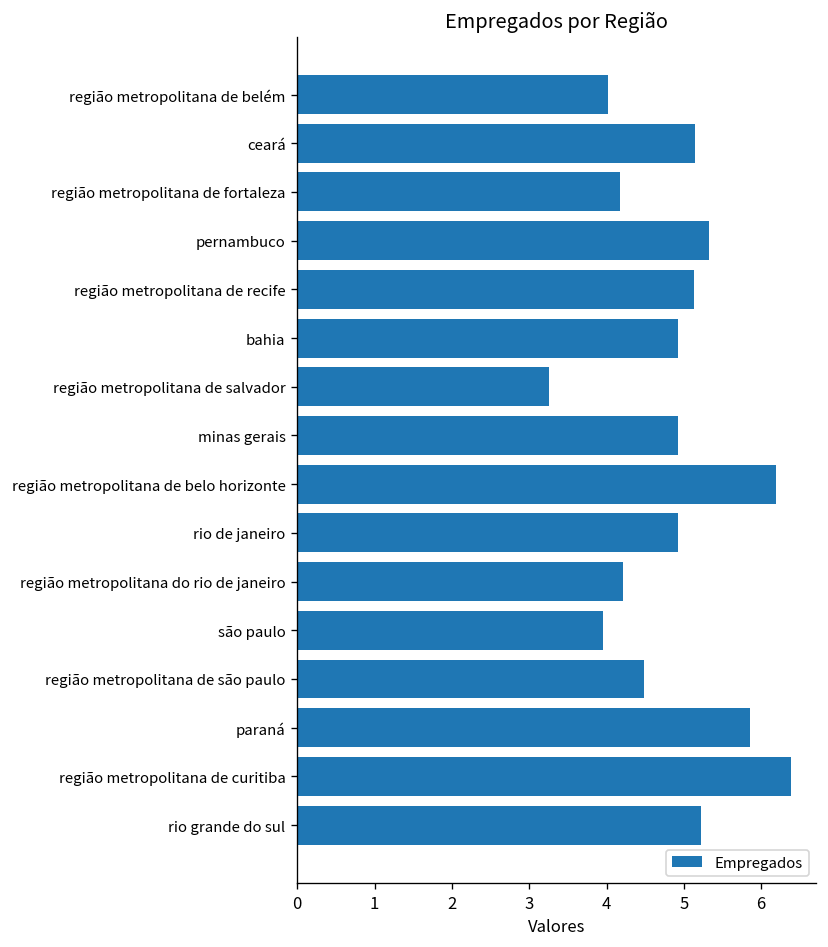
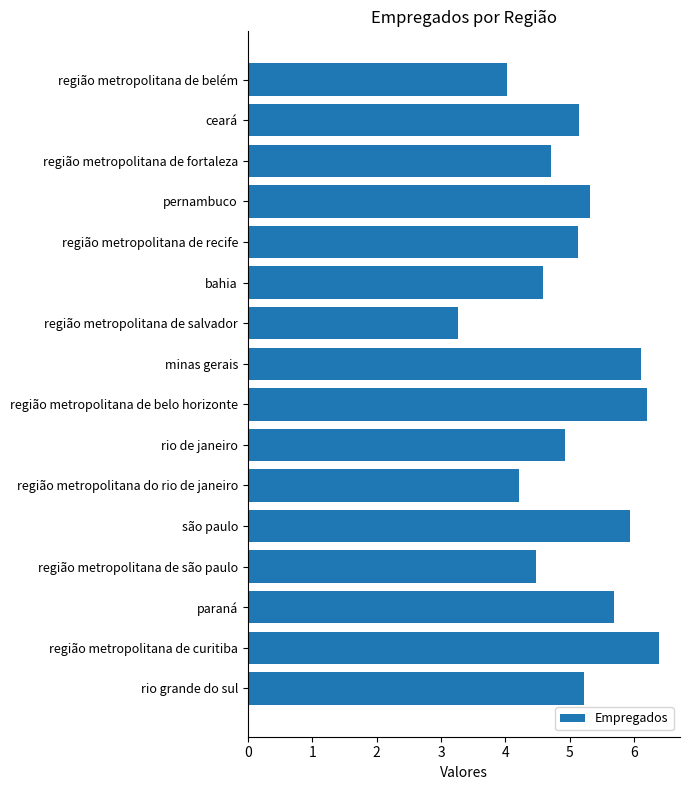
região metropolitana de fortaleza: 4.2 -> 4.7
bahia: 4.9 -> 4.6
minas gerais: 4.9 -> 6.1
são paulo: 4.0 -> 5.9
paraná: 5.9 -> 5.7
